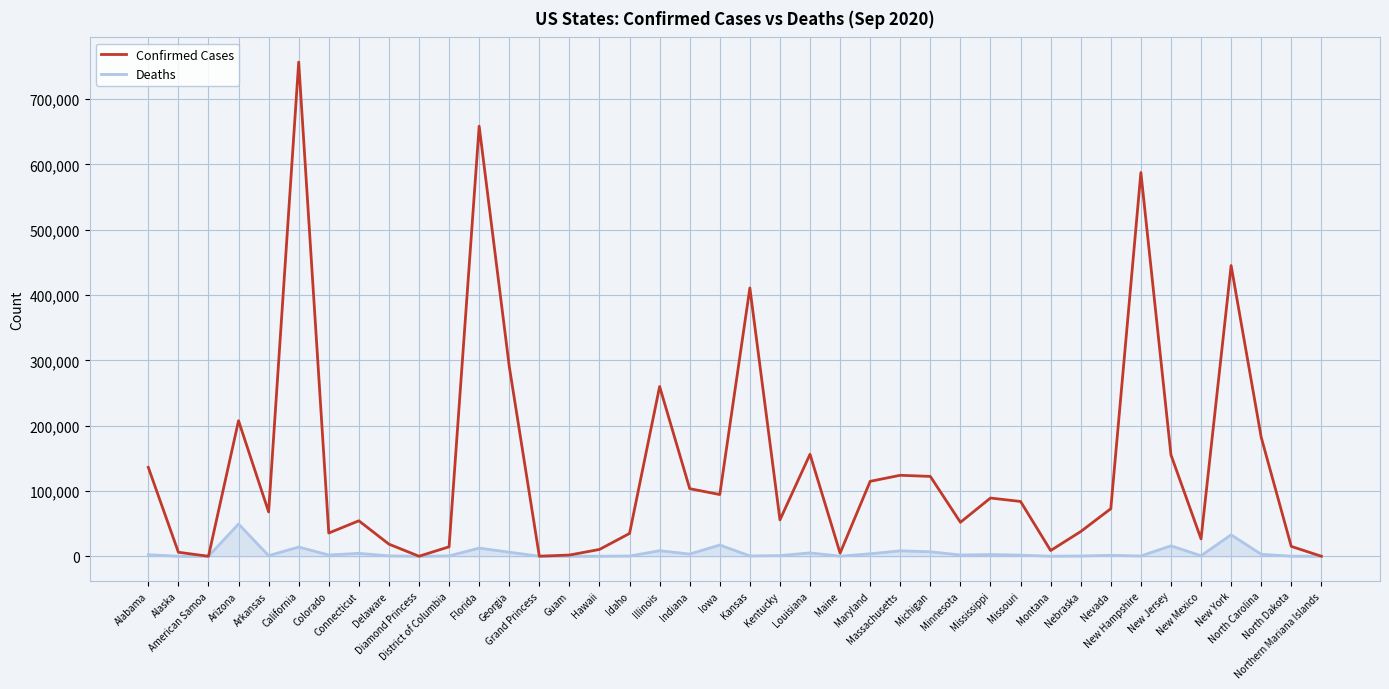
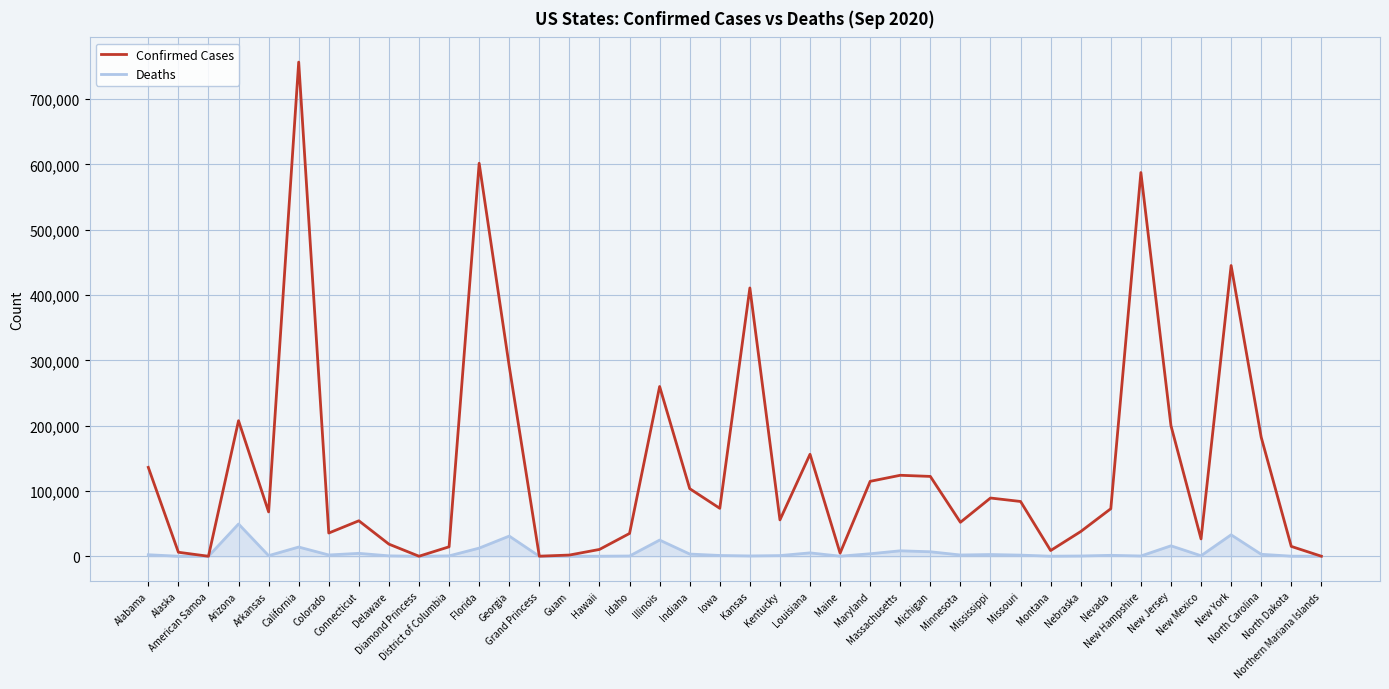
Confirmed Cases, Florida: 660,000 -> 600,000
Deaths, Georgia: 10,000 -> 30,000
Deaths, Illinois: 10,000 -> 20,000
Confirmed Cases, Iowa: 90,000 -> 70,000
Deaths, Iowa: 20,000 -> 0
Confirmed Cases, New Jersey: 160,000 -> 200,000
